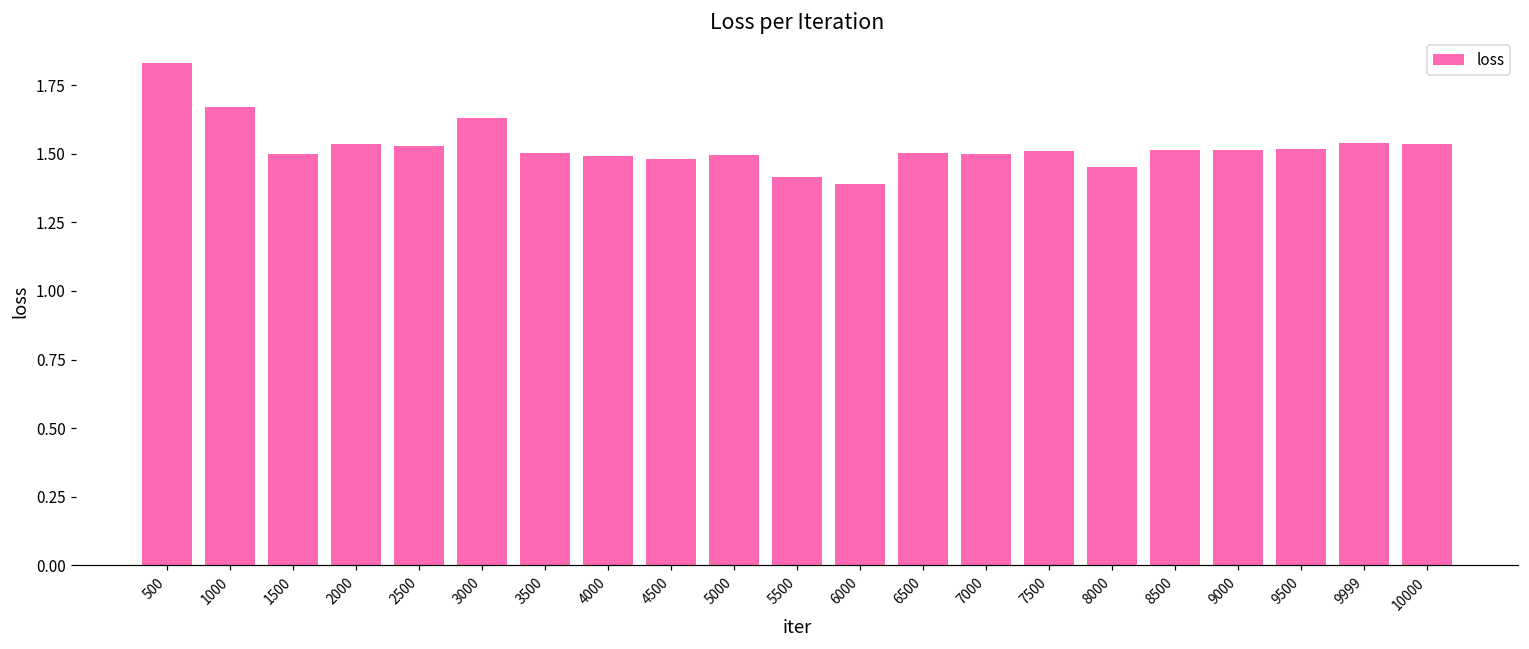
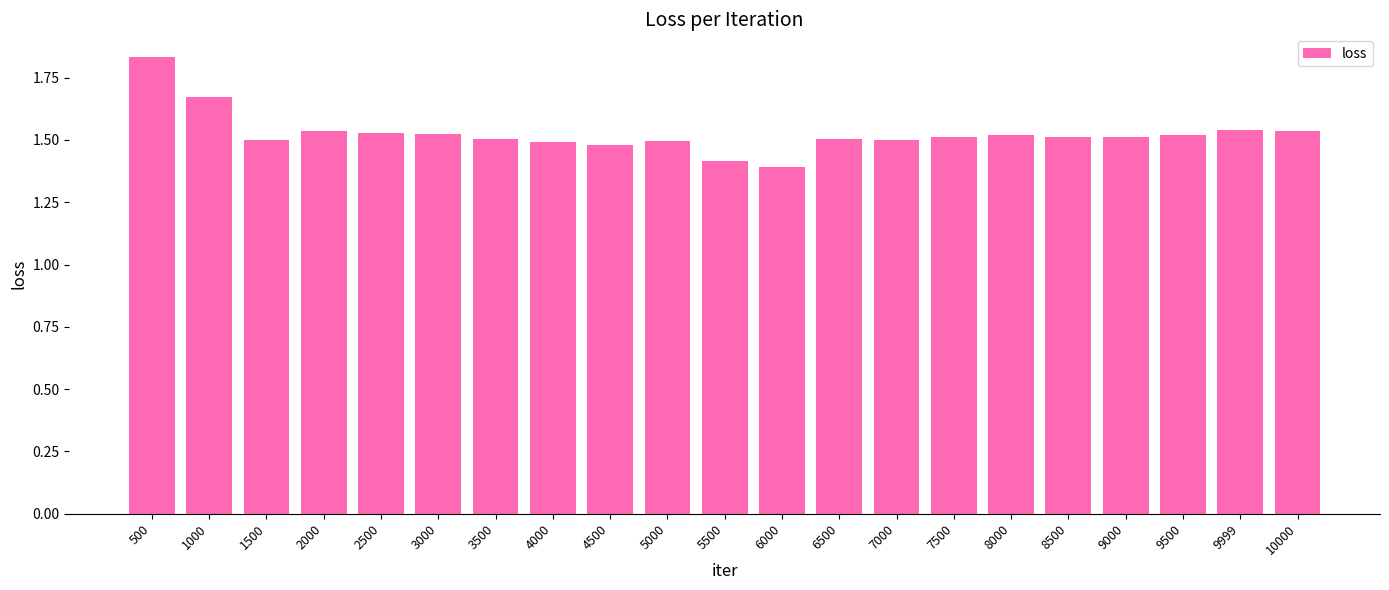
3000: 1.63 -> 1.52
8000: 1.45 -> 1.52
